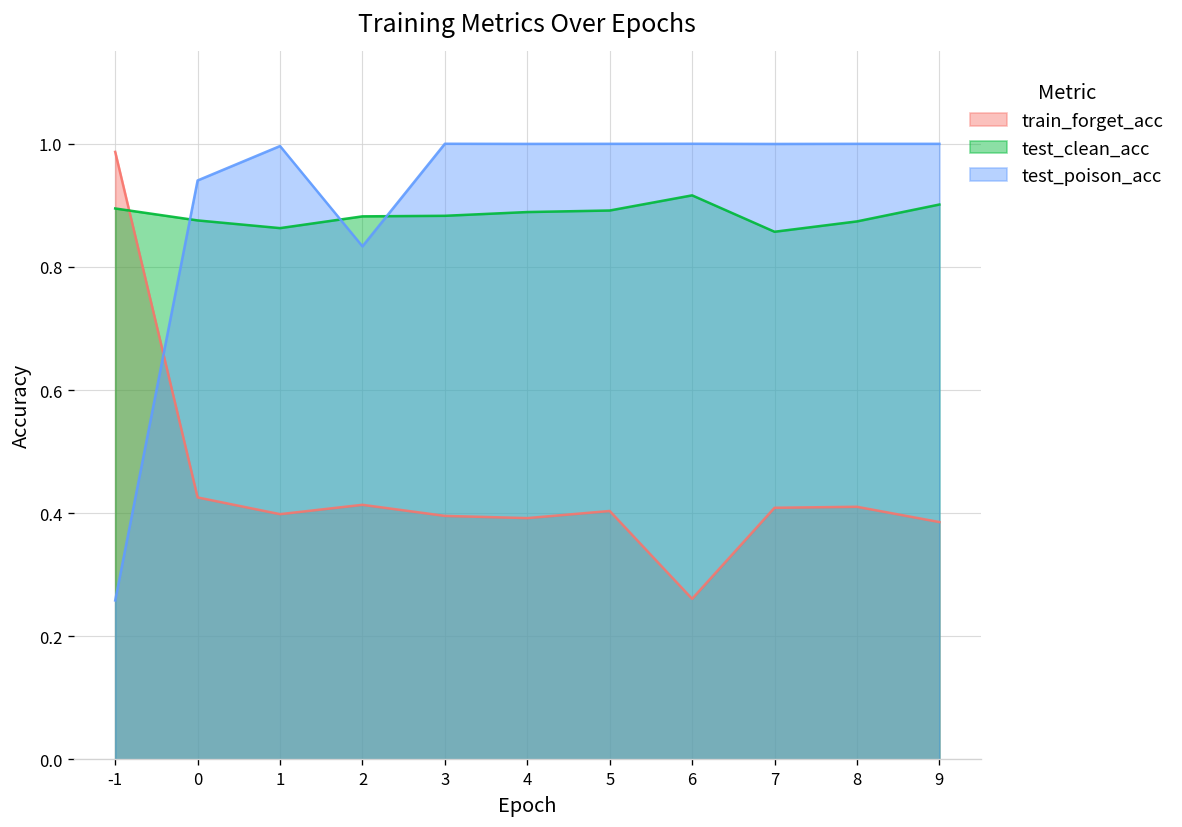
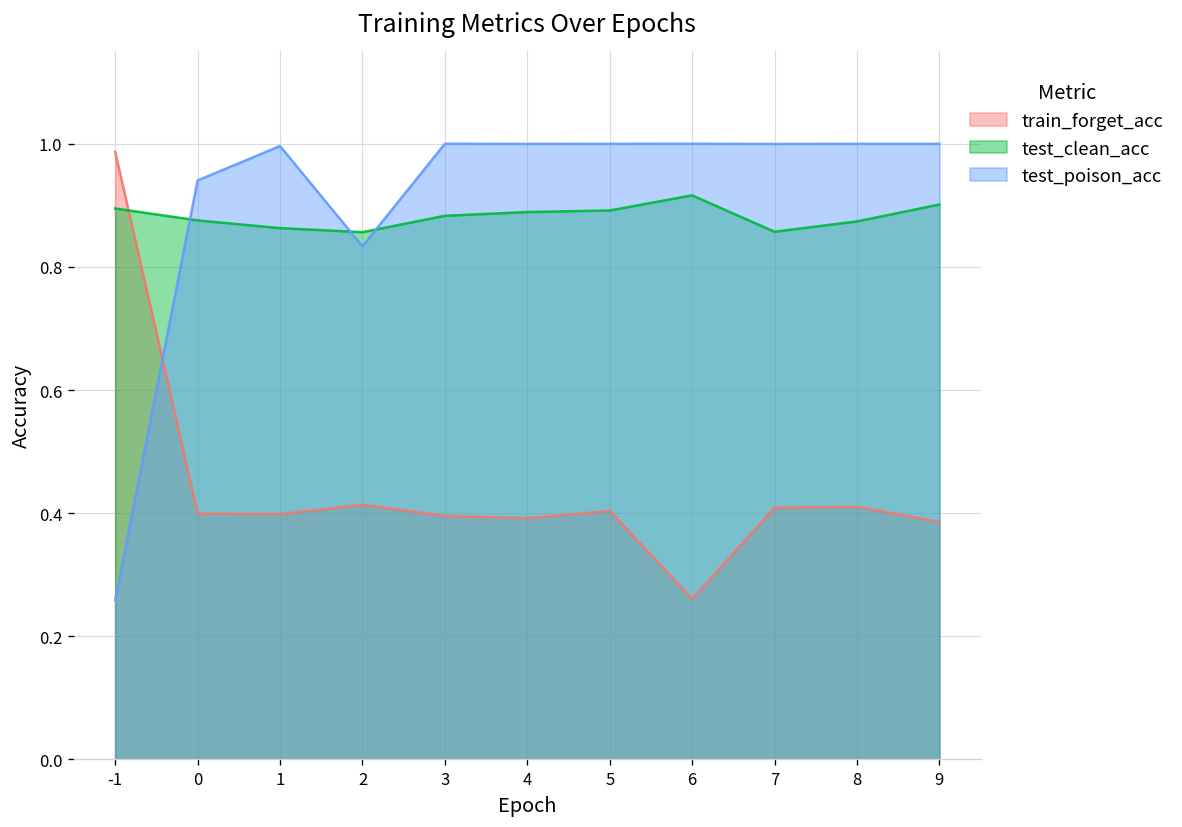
train_forget_acc, 0: 0.43 -> 0.40
test_clean_acc, 2: 0.88 -> 0.86
